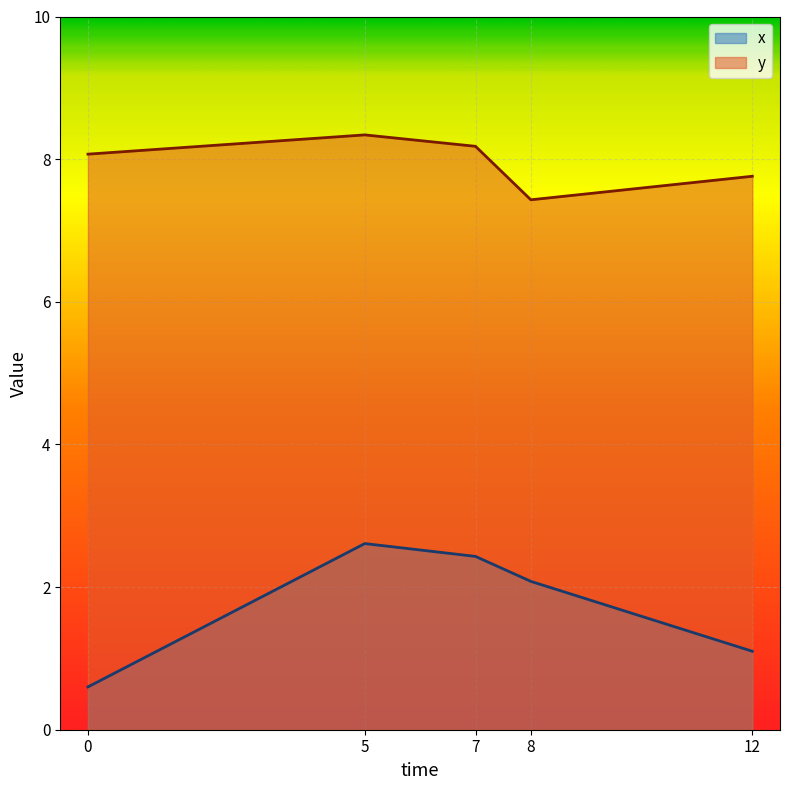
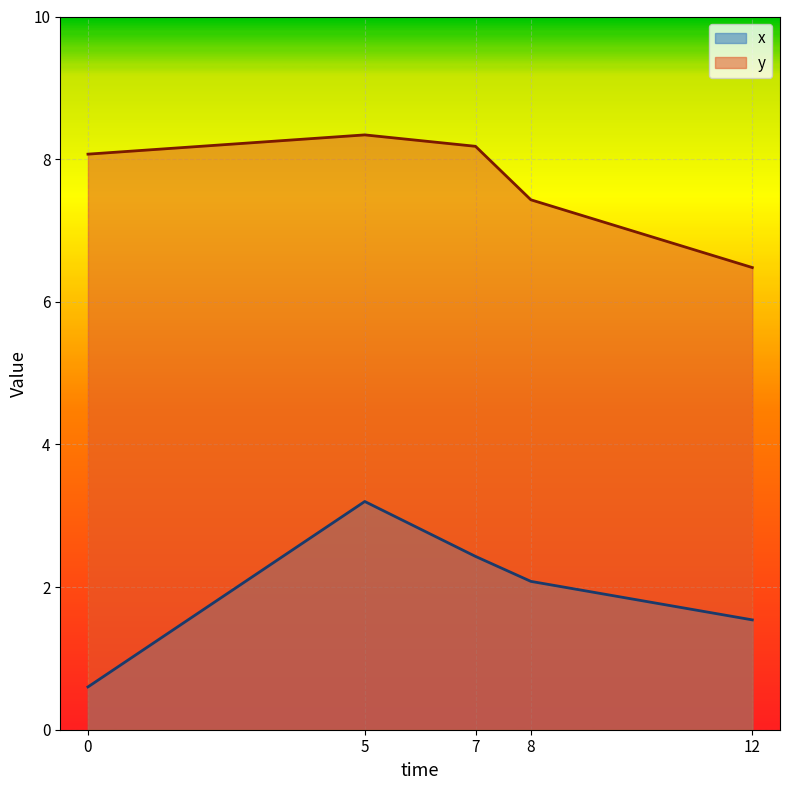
x, 5: 2.6 -> 3.2
x, 12: 1.1 -> 1.5
y, 12: 7.8 -> 6.5
